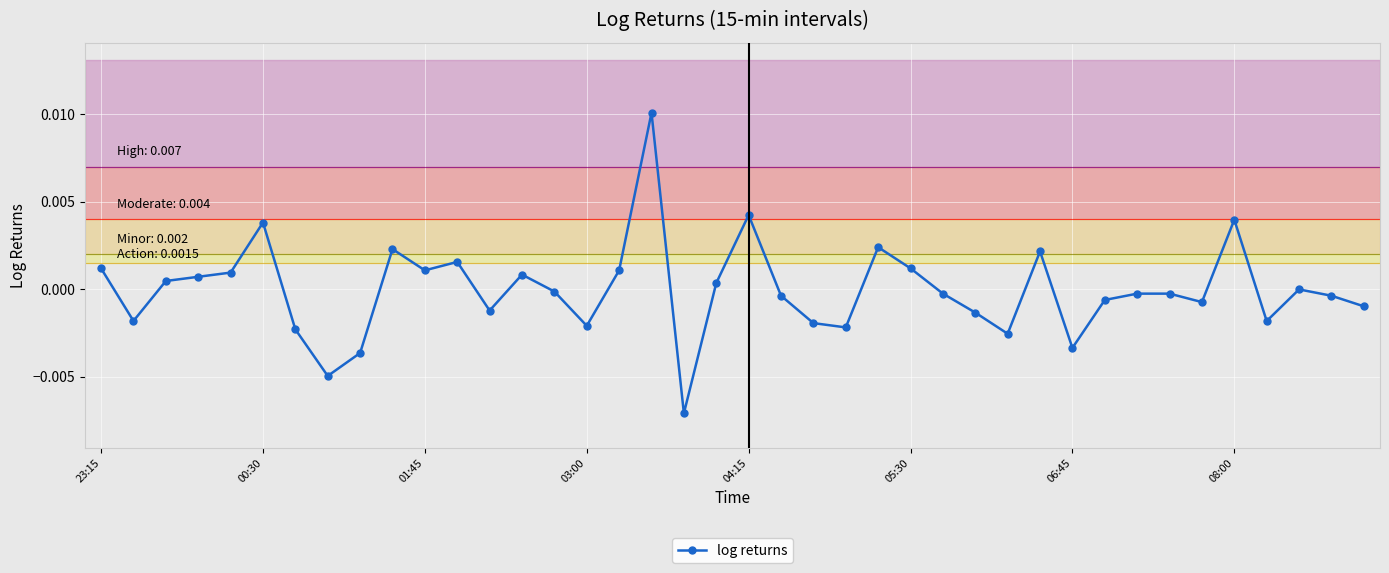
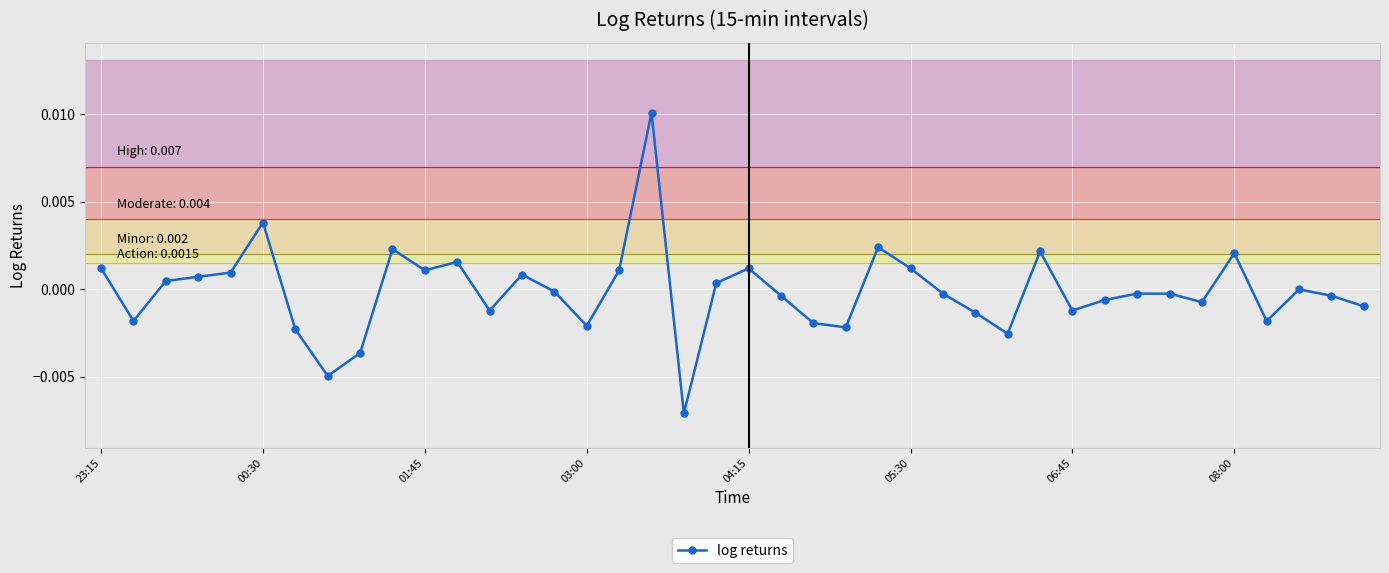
04:15: 0.0042 -> 0.0012
06:45: -0.0033 -> -0.0012
08:00: 0.0040 -> 0.0021
